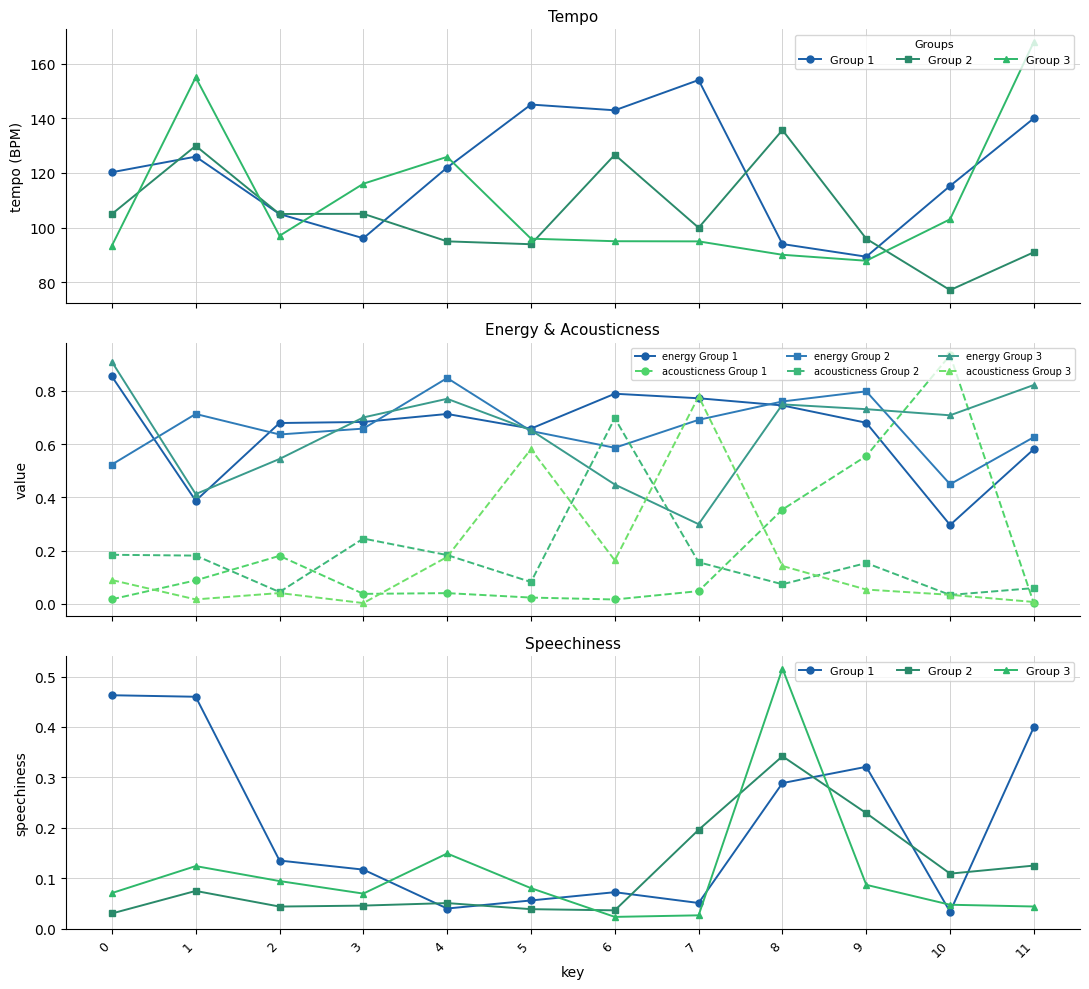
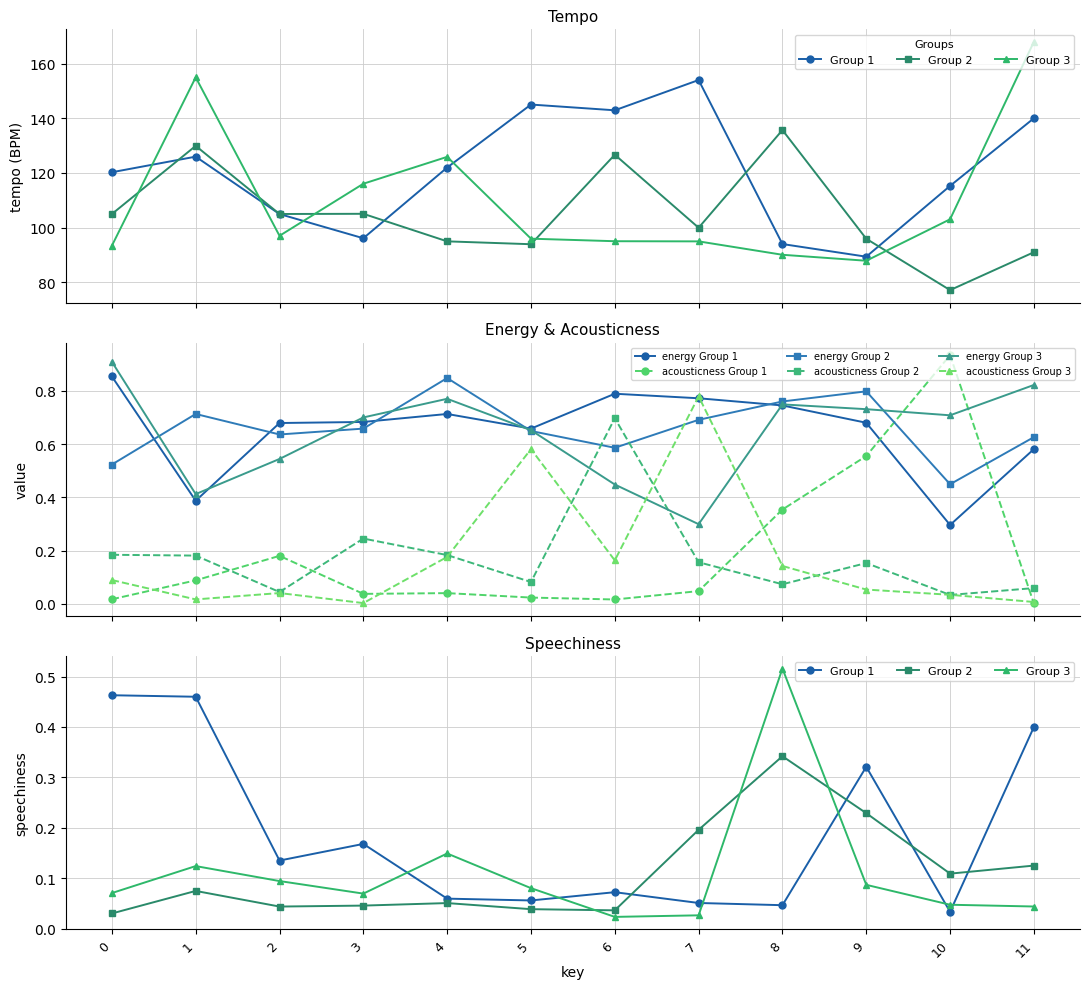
Speechiness, Group 1, 3: 0.12 -> 0.17
Speechiness, Group 1, 4: 0.04 -> 0.06
Speechiness, Group 1, 8: 0.29 -> 0.05
